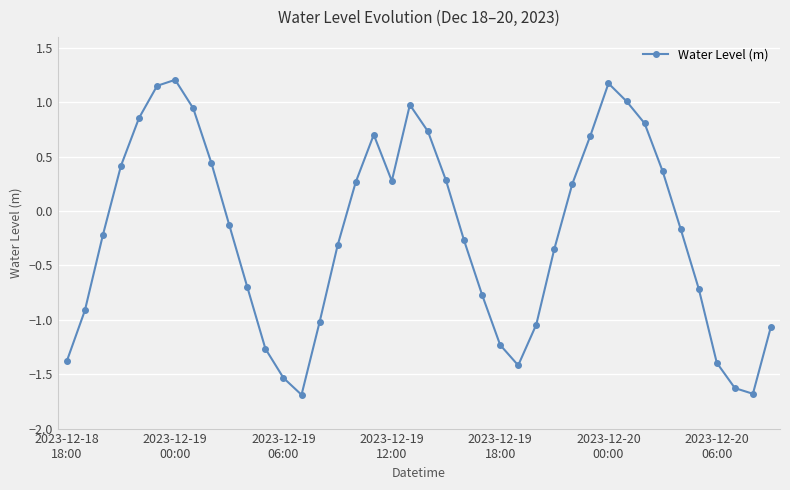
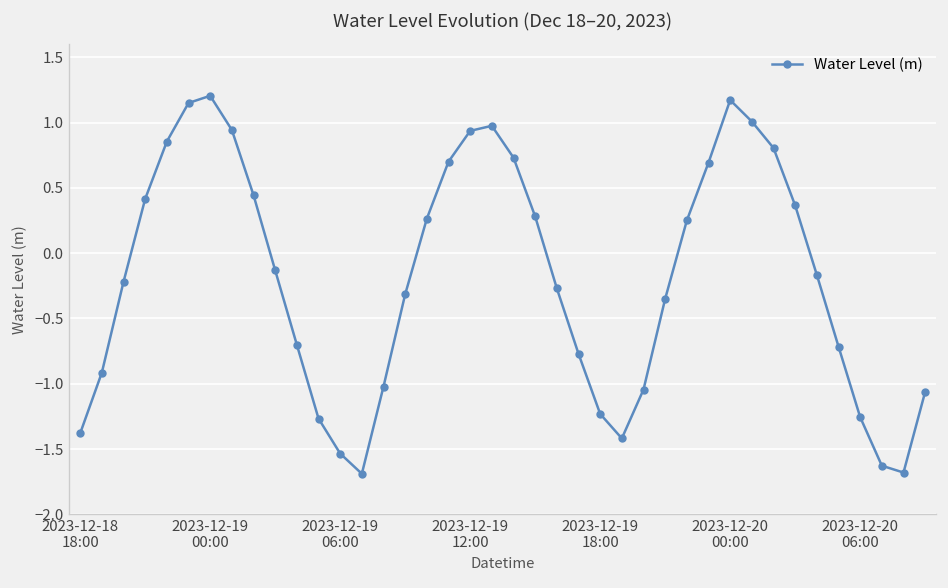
2023-12-19 12:00: 0.28 -> 0.94
2023-12-20 06:00: -1.40 -> -1.26
